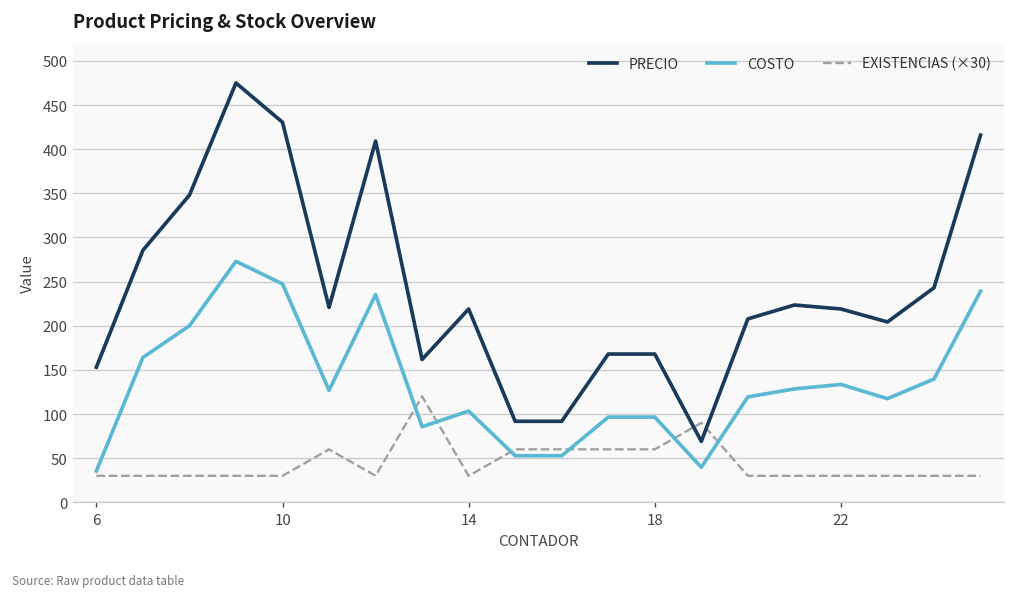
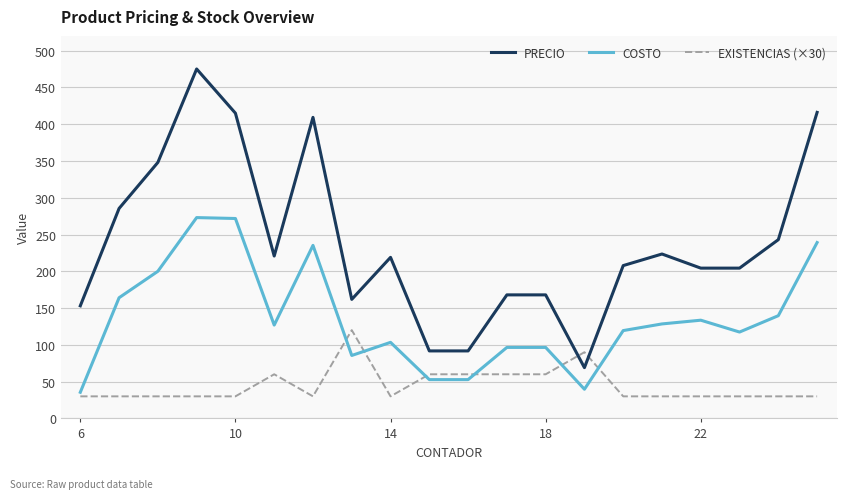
PRECIO, 10: 430 -> 410
COSTO, 10: 250 -> 270
PRECIO, 22: 220 -> 200
